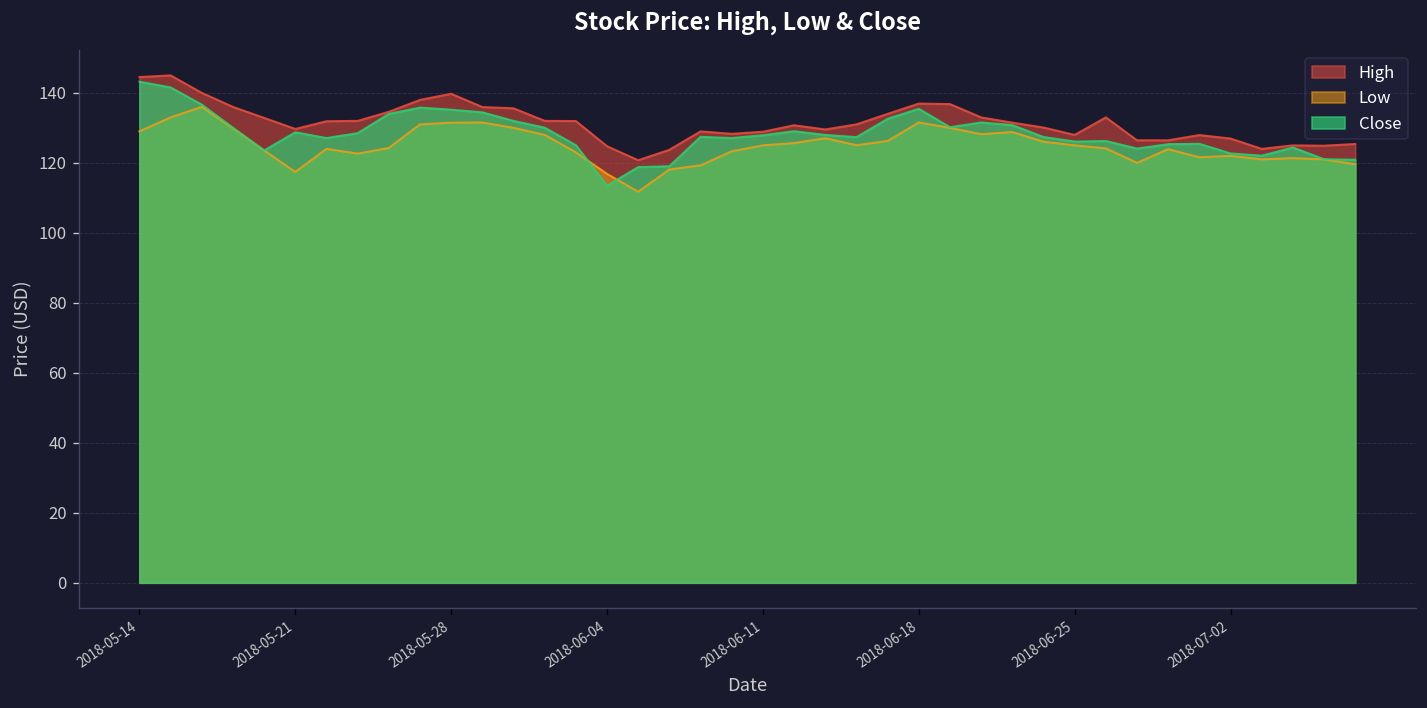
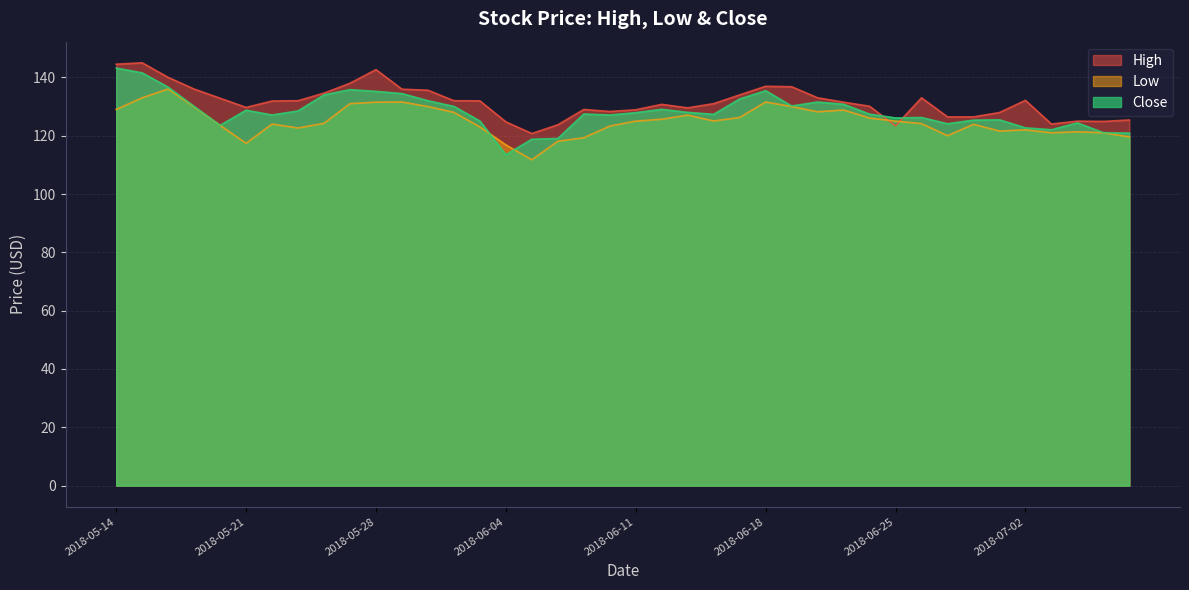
High, 2018-05-28: 140 -> 143
High, 2018-06-25: 128 -> 123
High, 2018-07-02: 127 -> 132
